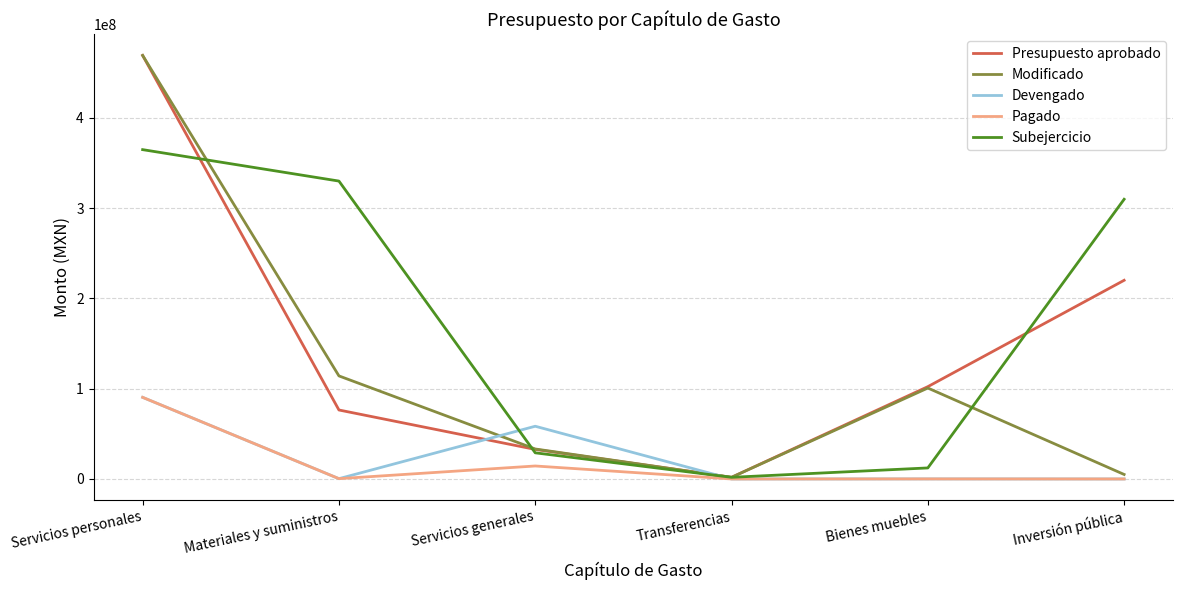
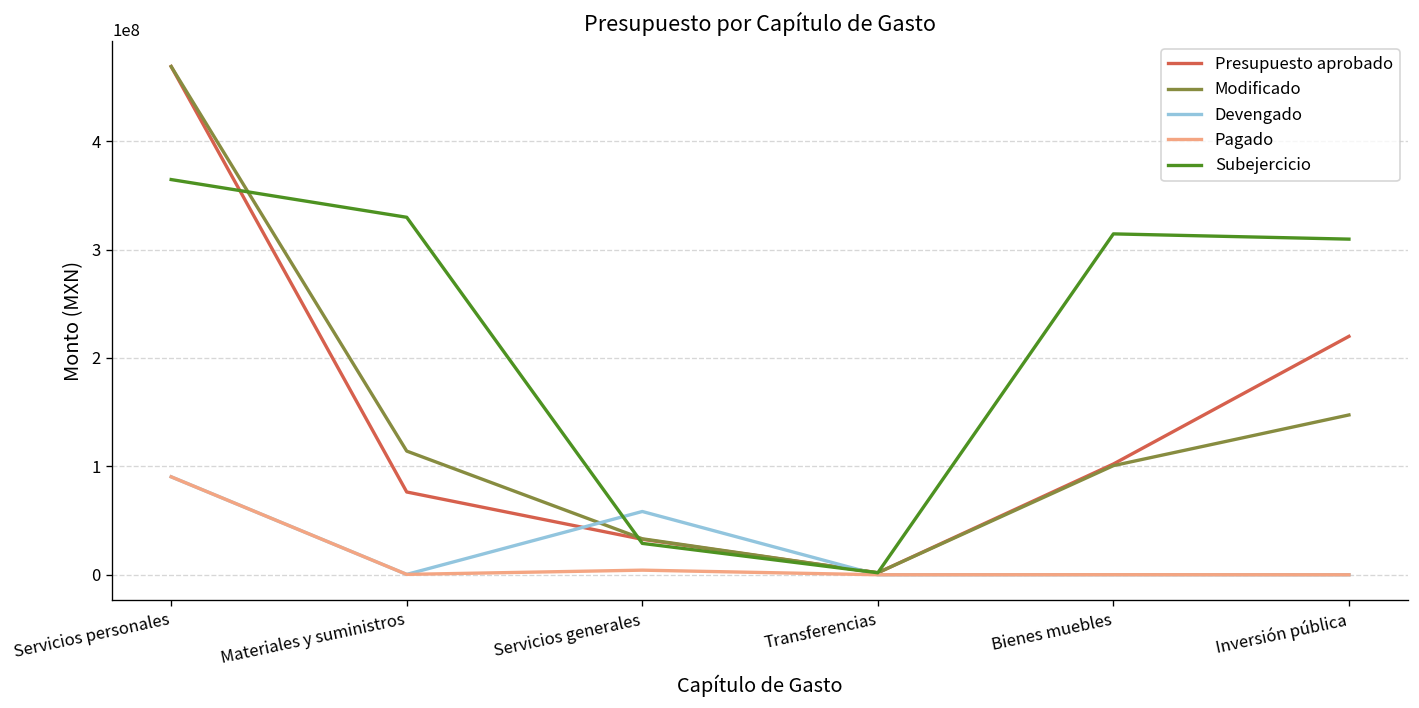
Pagado, Servicios generales: 10000000 -> 0
Subejercicio, Bienes muebles: 10000000 -> 310000000
Modificado, Inversión pública: 10000000 -> 150000000
